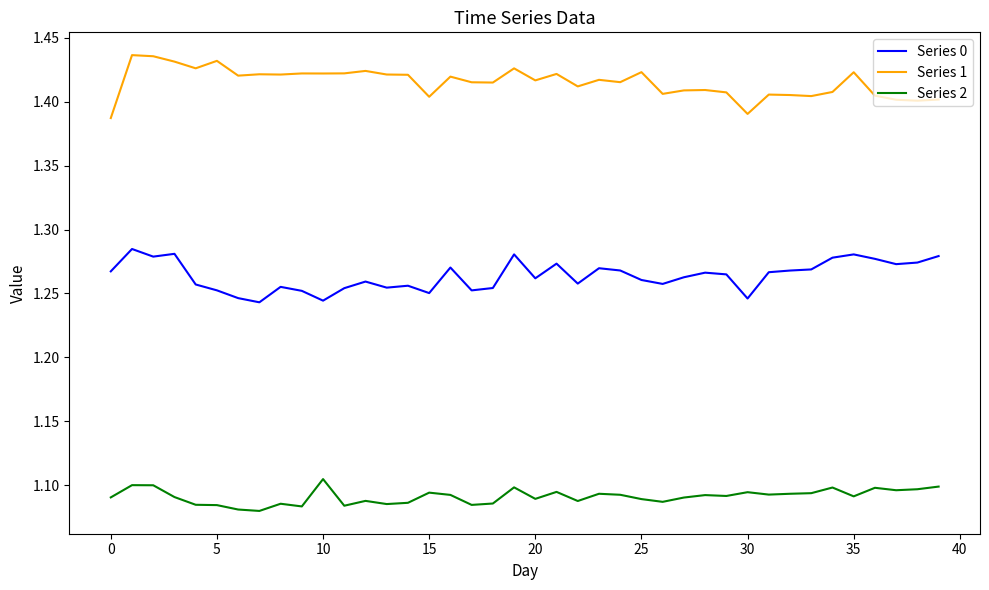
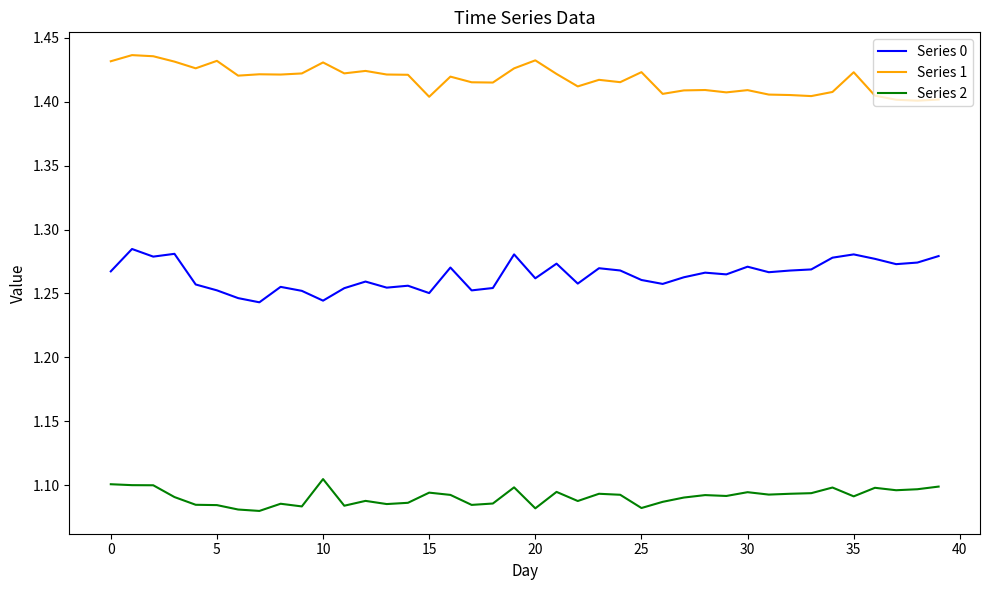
Series 1, 0: 1.387 -> 1.432
Series 2, 0: 1.090 -> 1.101
Series 1, 10: 1.422 -> 1.431
Series 1, 20: 1.417 -> 1.432
Series 2, 20: 1.089 -> 1.082
Series 2, 25: 1.089 -> 1.082
Series 0, 30: 1.246 -> 1.271
Series 1, 30: 1.390 -> 1.409
